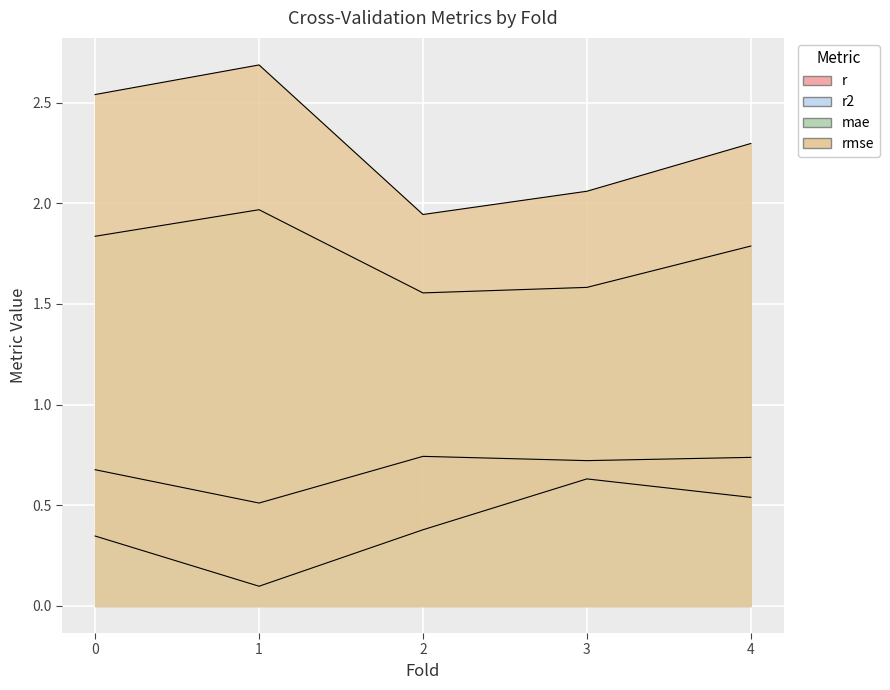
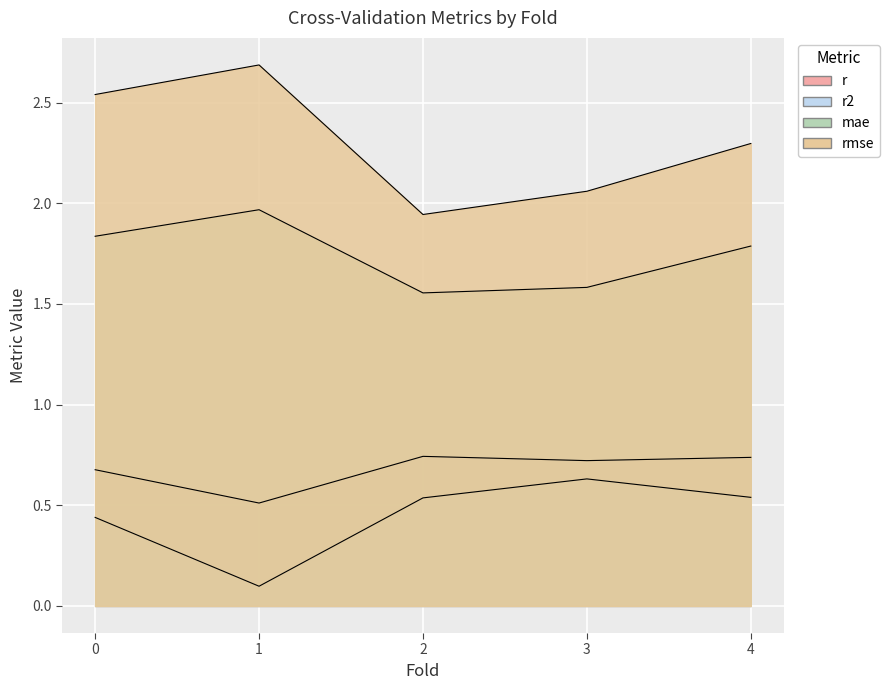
r2, 0: 0.35 -> 0.44
r2, 2: 0.38 -> 0.54
